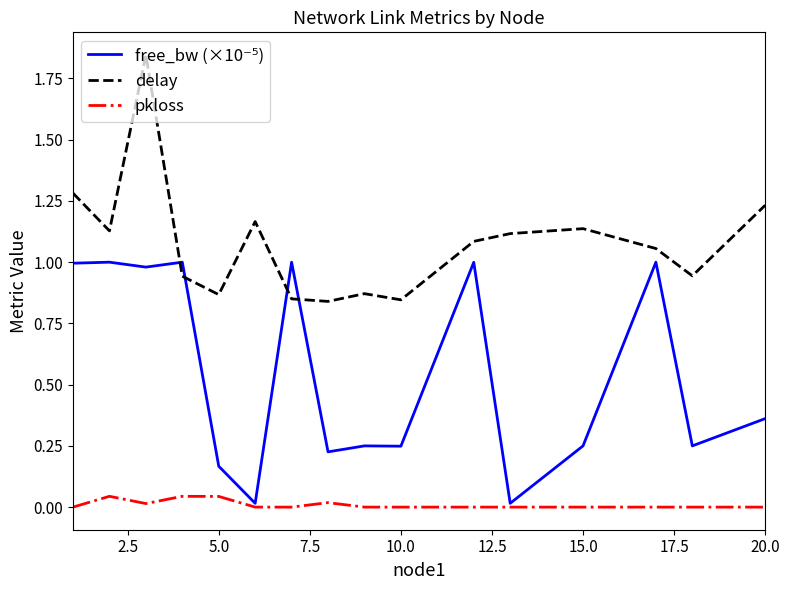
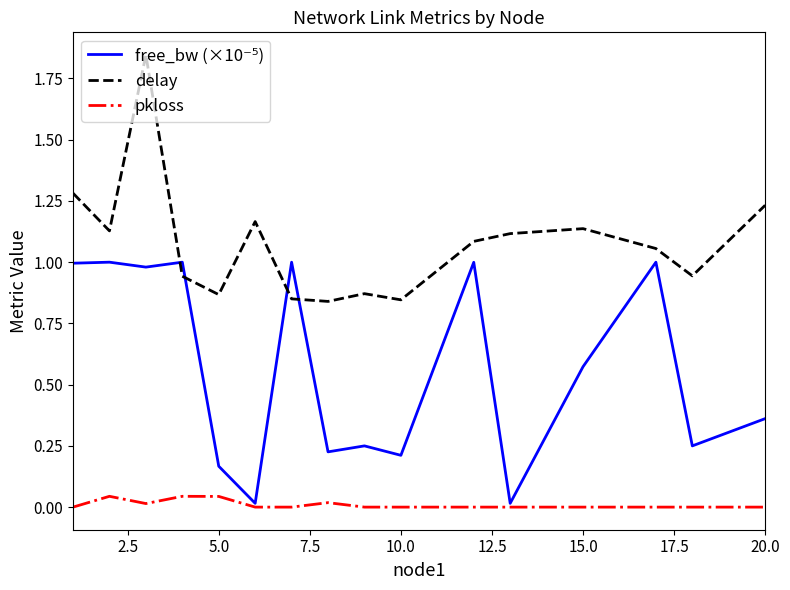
free_bw (×10⁻⁵), 10.0: 0.25 -> 0.21
free_bw (×10⁻⁵), 15.0: 0.25 -> 0.57
